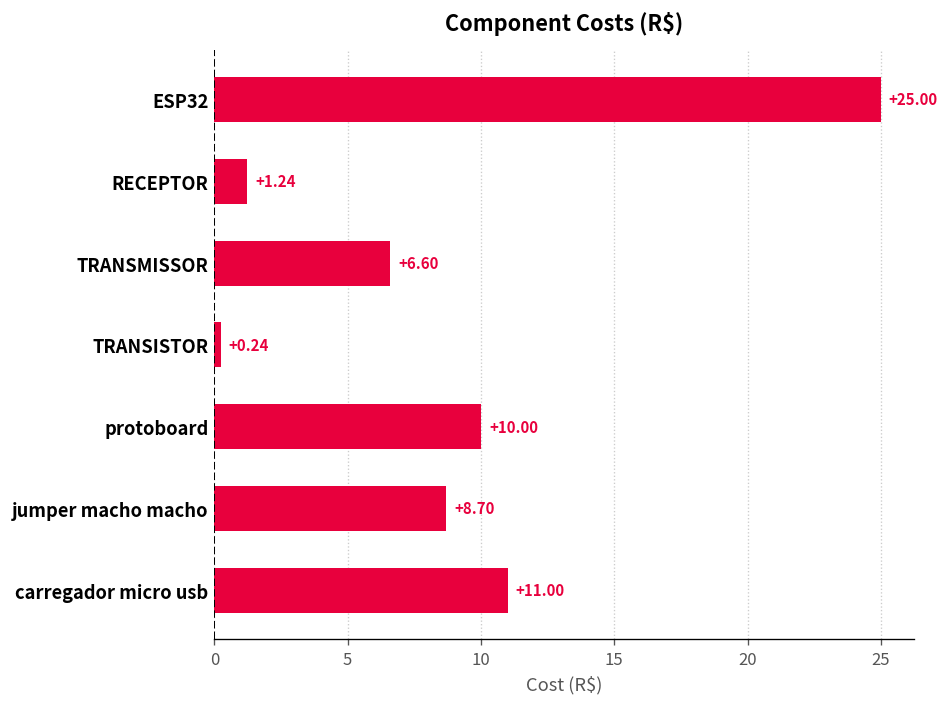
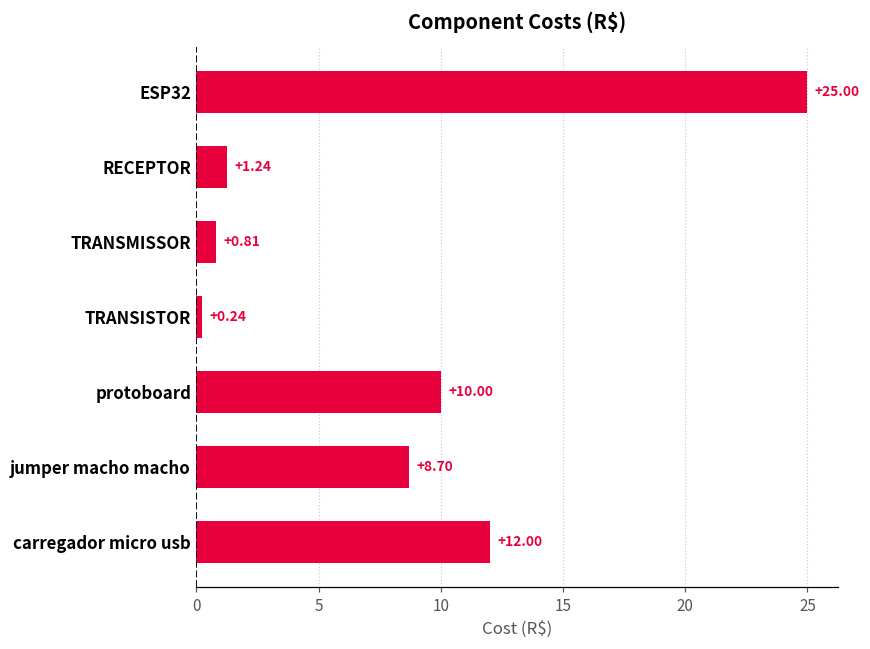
TRANSMISSOR: +6.60 -> +0.81
carregador micro usb: +11.00 -> +12.00
